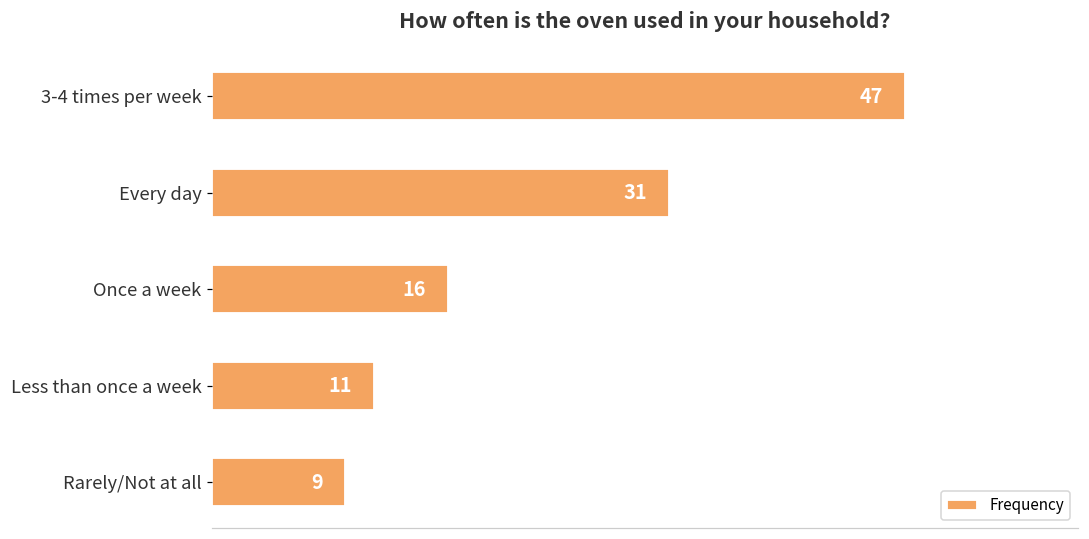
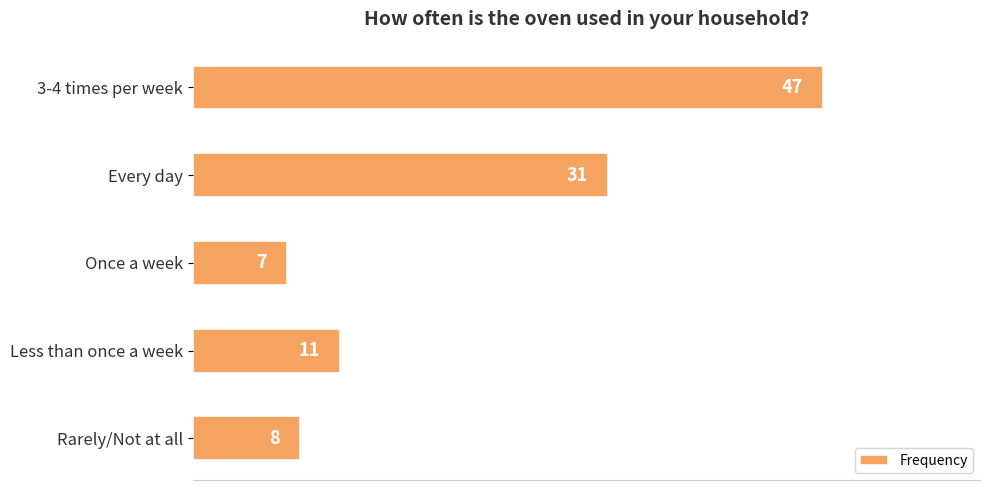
Once a week: 16 -> 7
Rarely/Not at all: 9 -> 8
